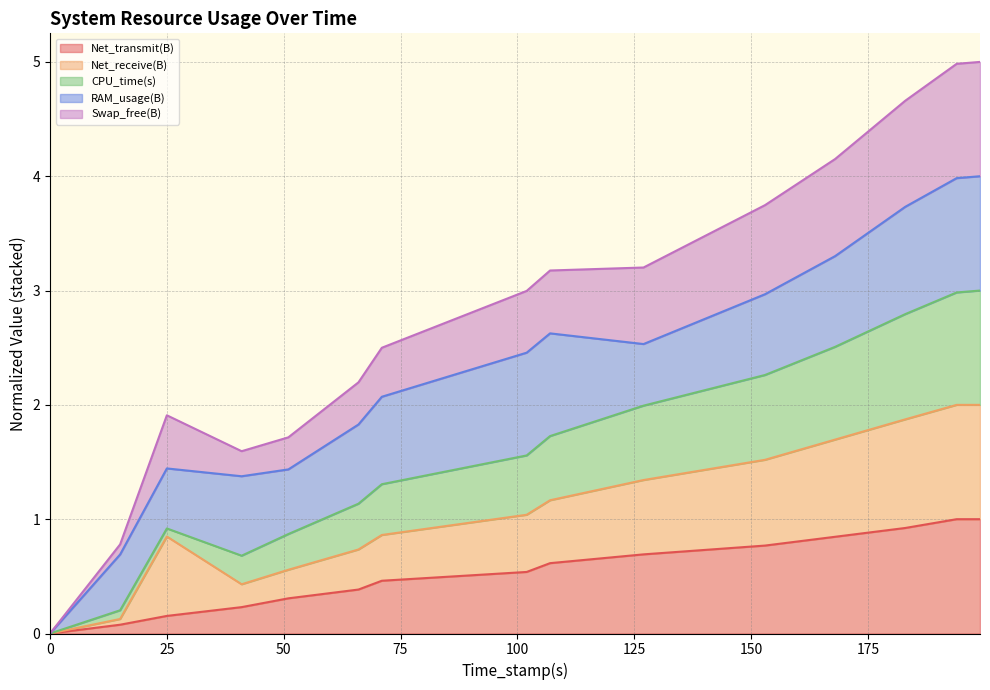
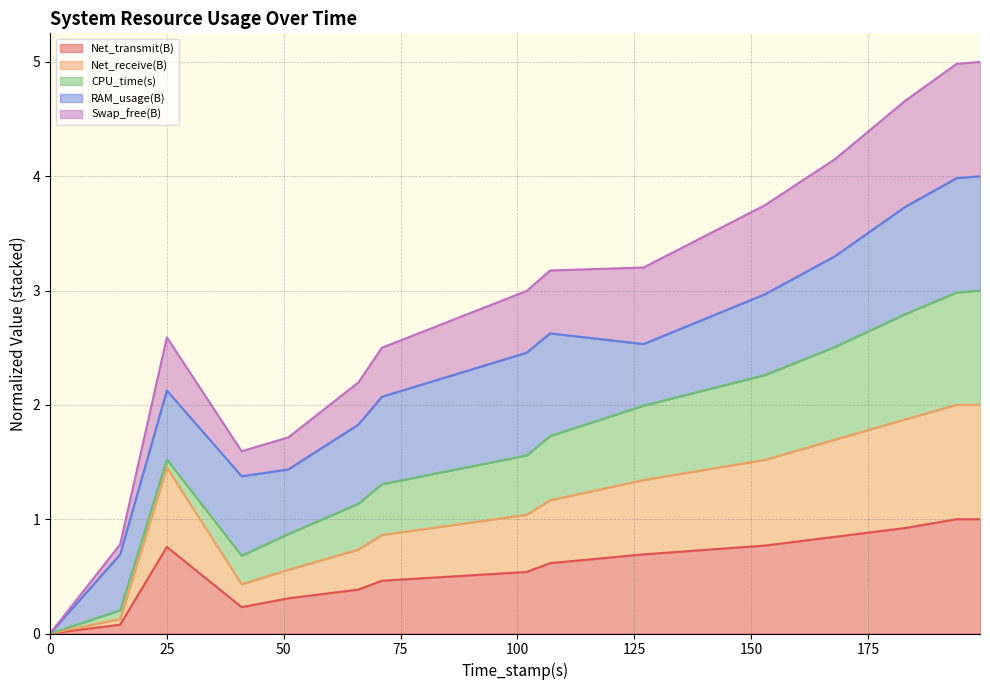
Net_transmit(B), 25: 0.15 -> 0.76
RAM_usage(B), 25: 0.53 -> 0.60
